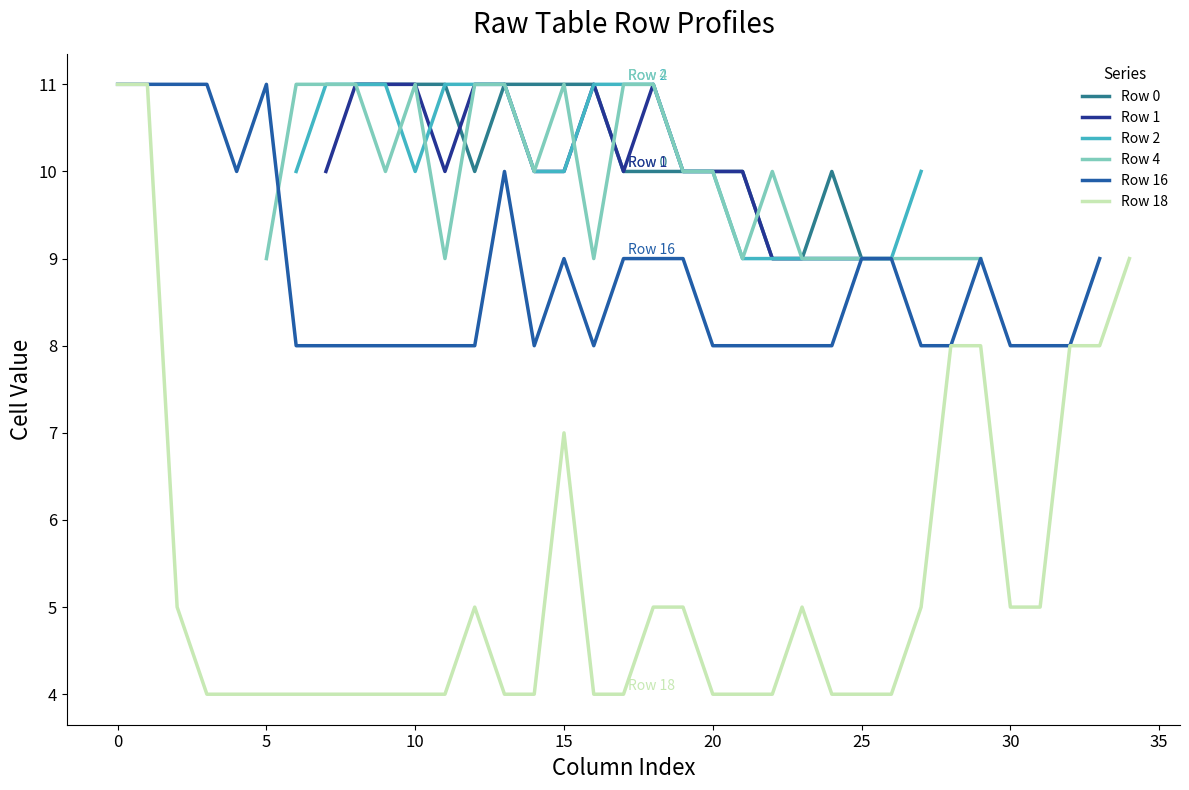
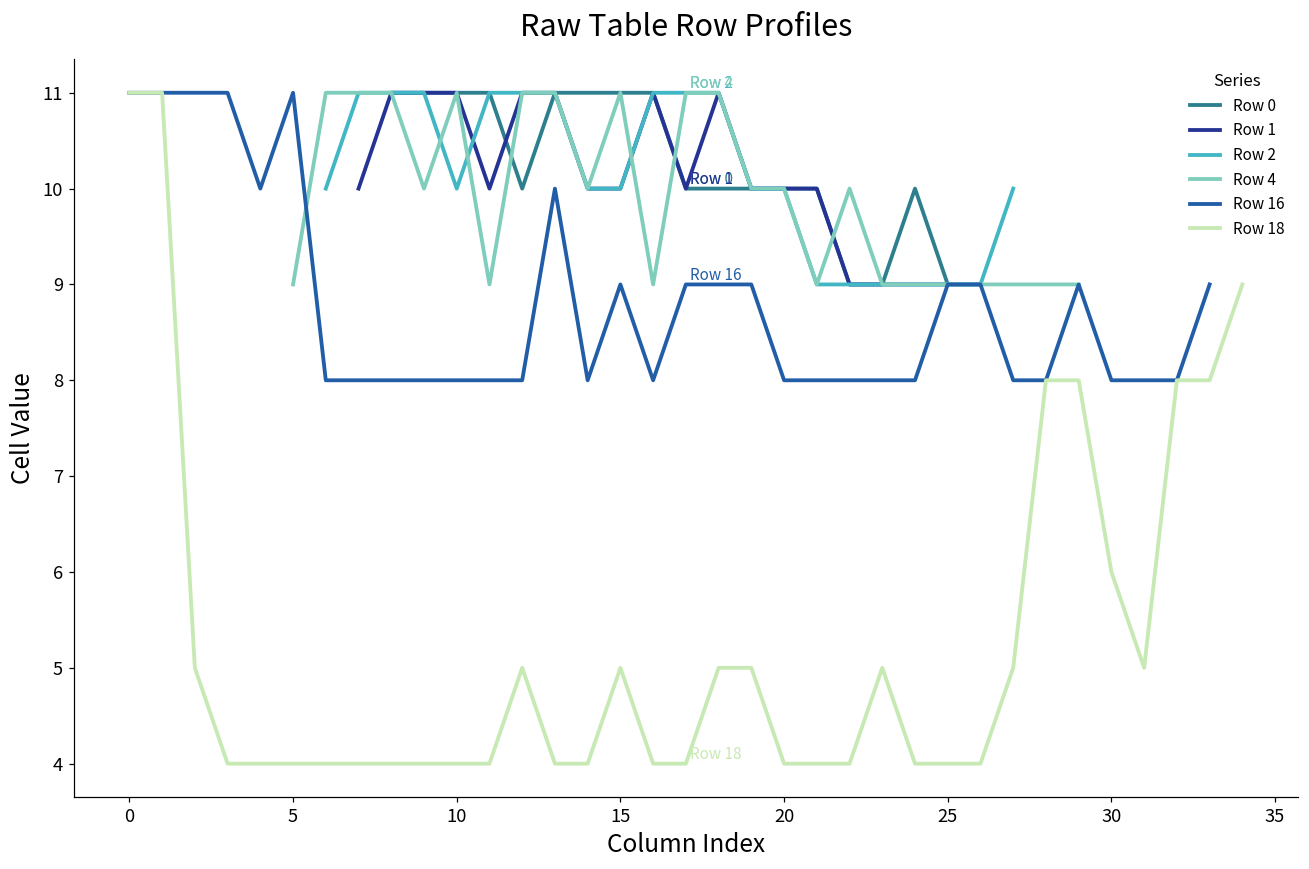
Row 18, 15: 7 -> 5
Row 18, 30: 5 -> 6
